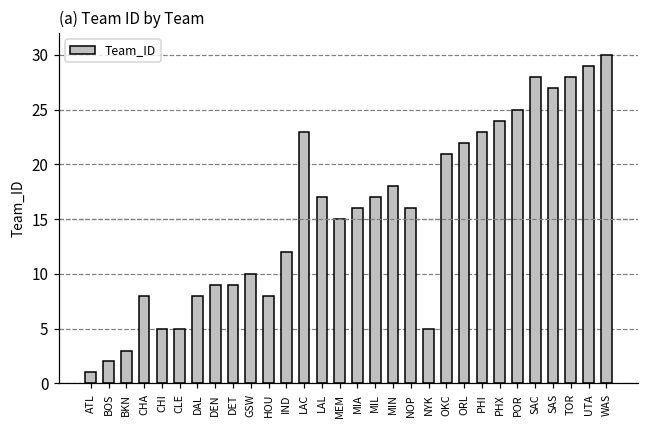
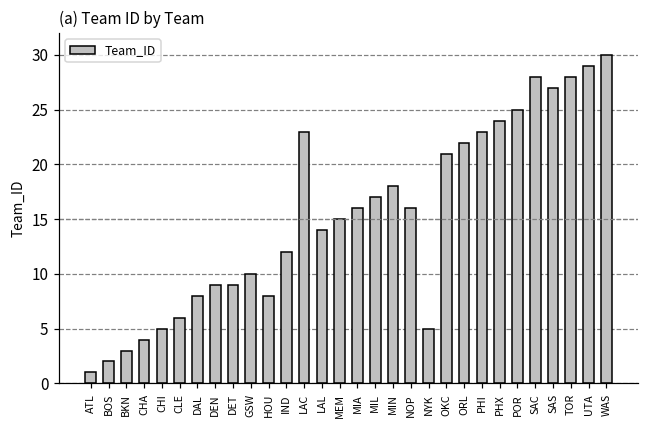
CHA: 8 -> 4
CLE: 5 -> 6
LAL: 17 -> 14
